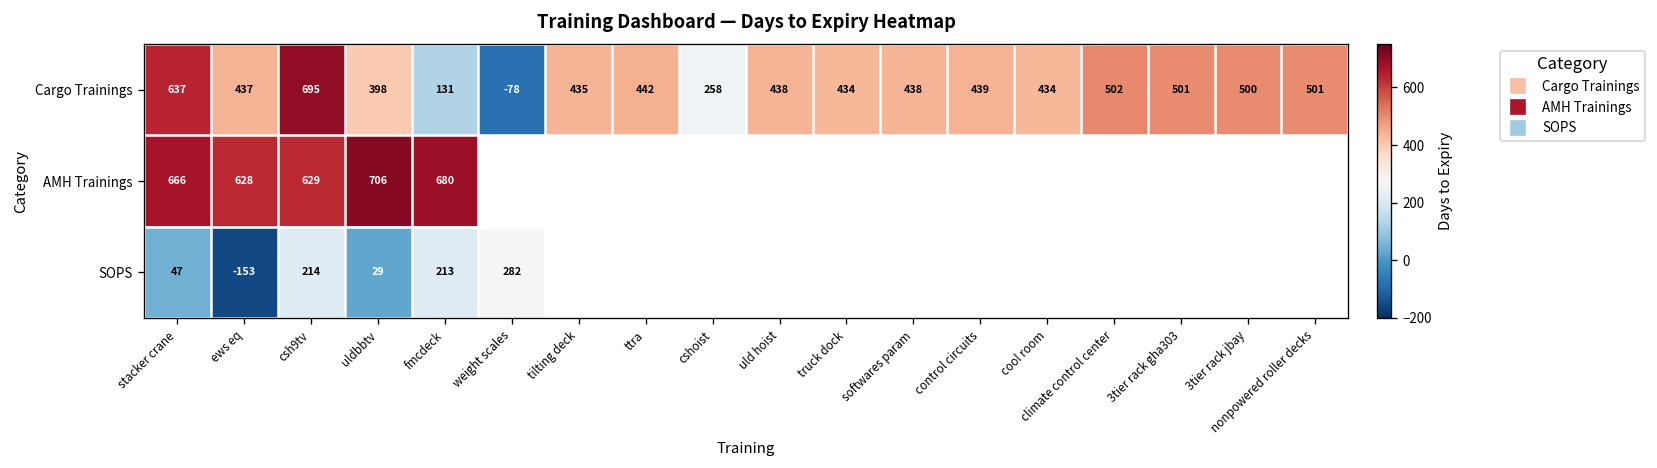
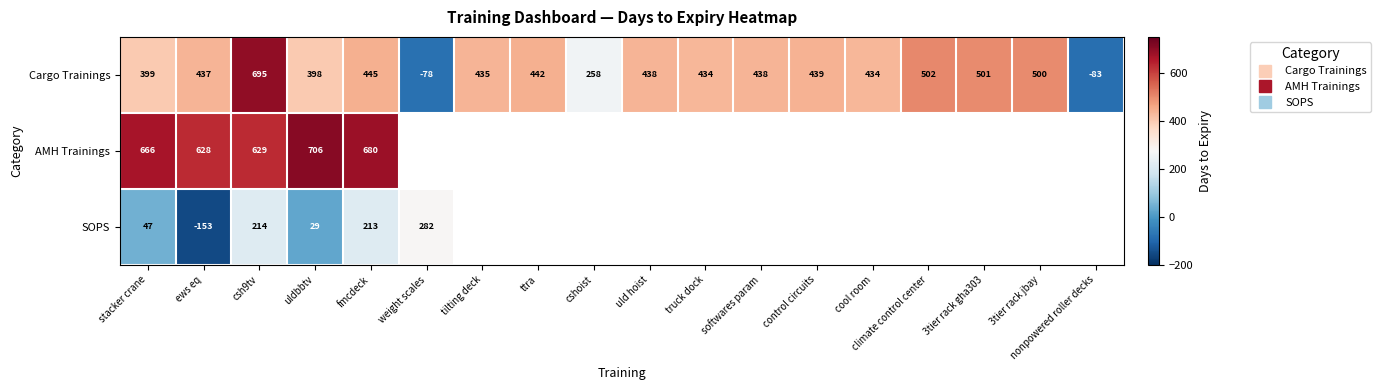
Cargo Trainings, stacker crane: 637 -> 399
Cargo Trainings, fmcdeck: 131 -> 445
Cargo Trainings, nonpowered roller decks: 501 -> -83
